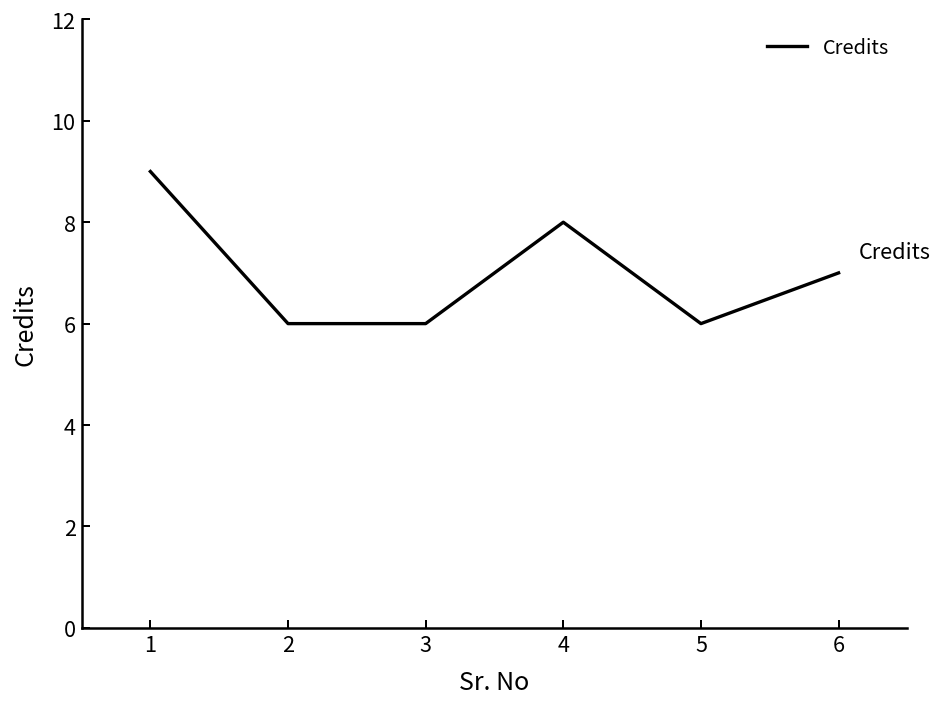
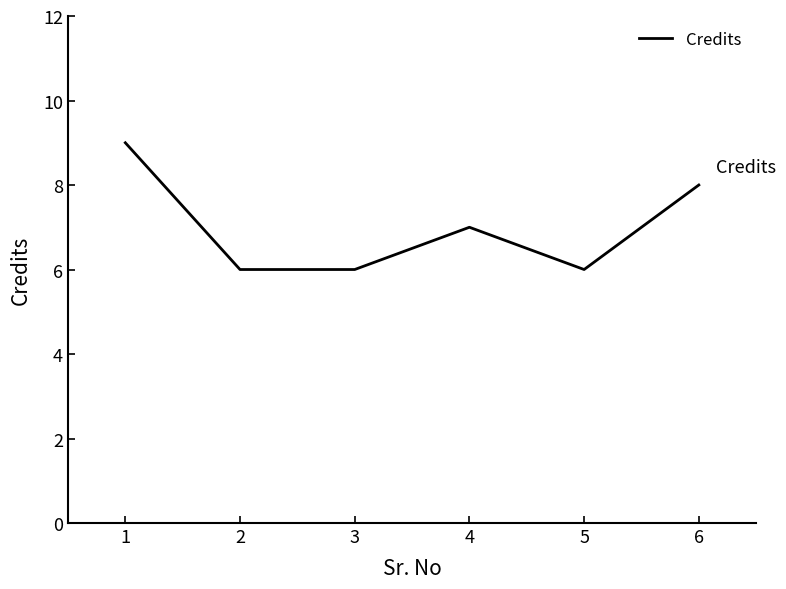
4: 8 -> 7
6: 7 -> 8
